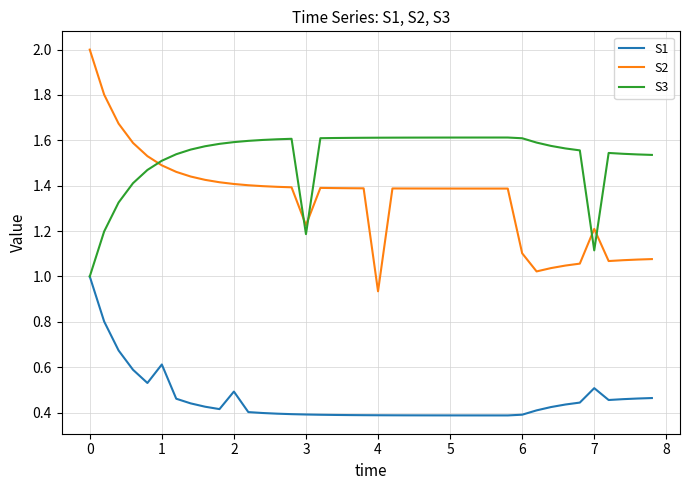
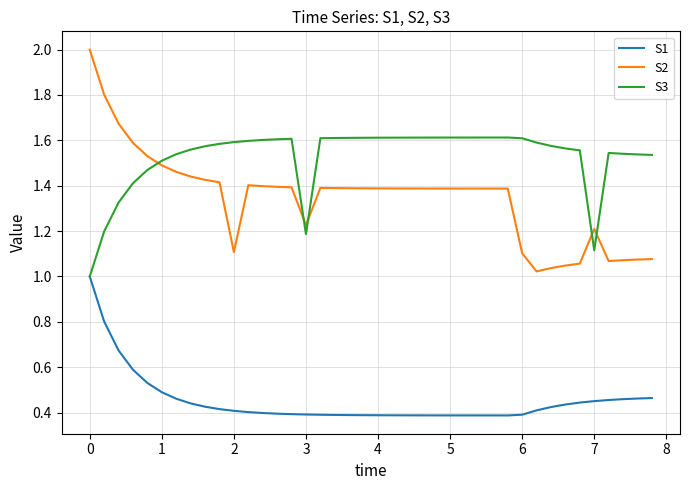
S1, 1: 0.61 -> 0.49
S1, 2: 0.49 -> 0.41
S2, 2: 1.41 -> 1.11
S2, 4: 0.93 -> 1.39
S1, 7: 0.51 -> 0.45
